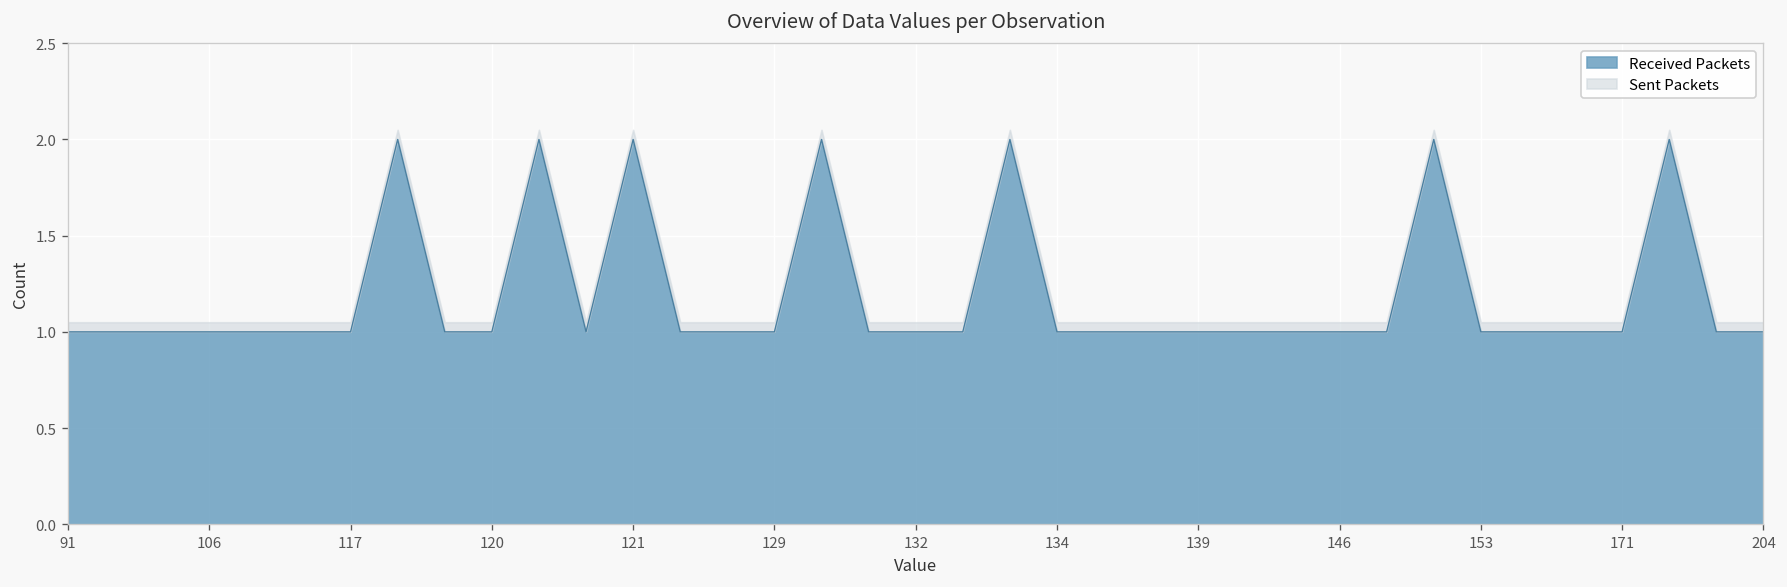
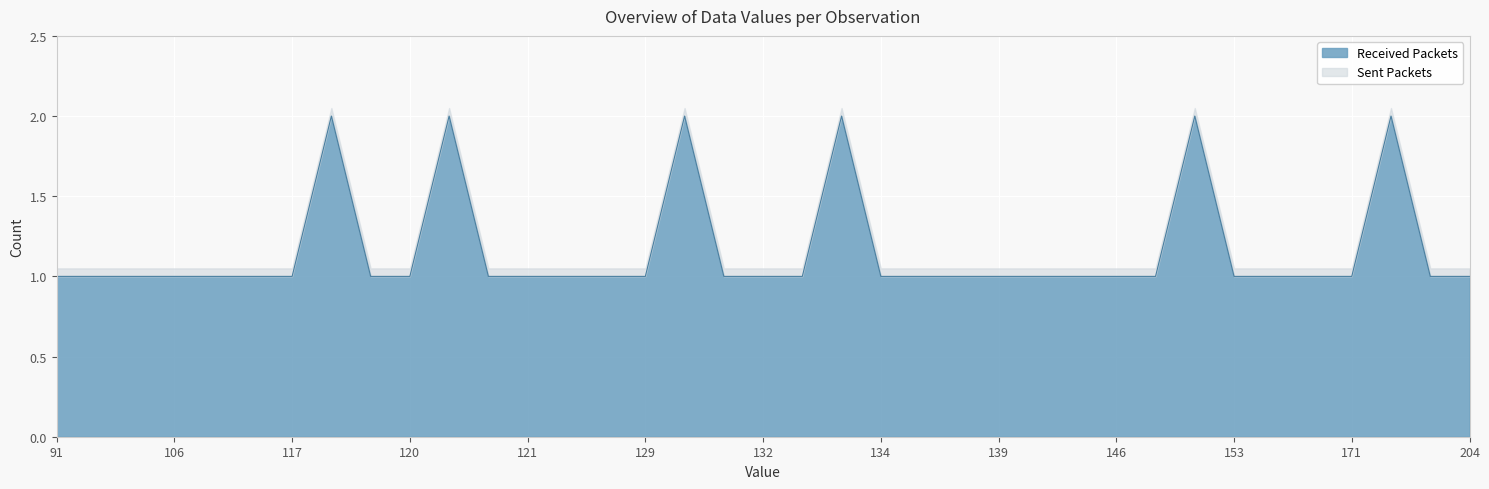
Received Packets, 121: 2 -> 1
